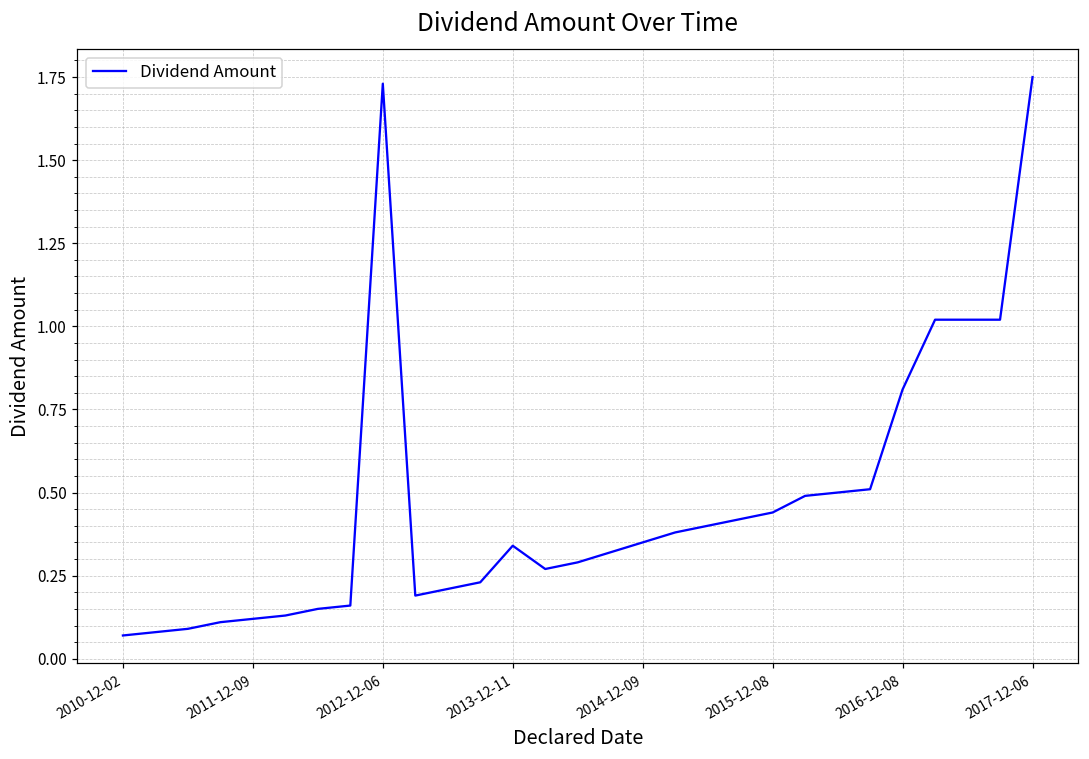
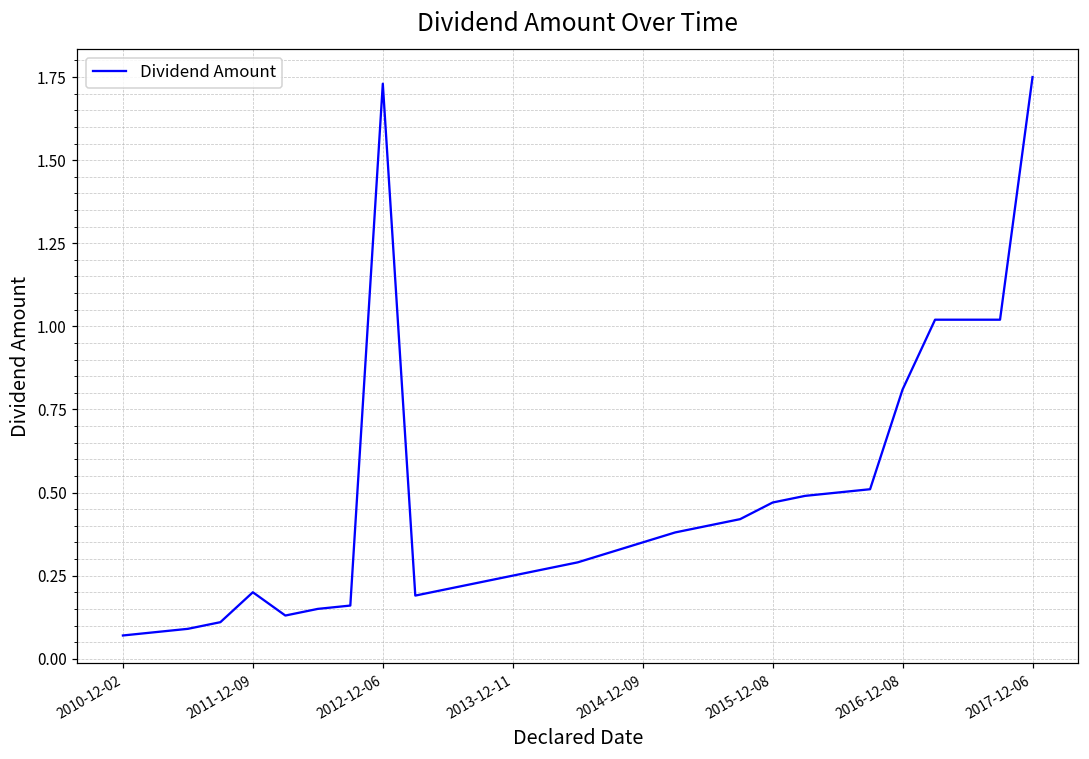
2011-12-09: 0.12 -> 0.20
2013-12-11: 0.34 -> 0.25
2015-12-08: 0.44 -> 0.47
